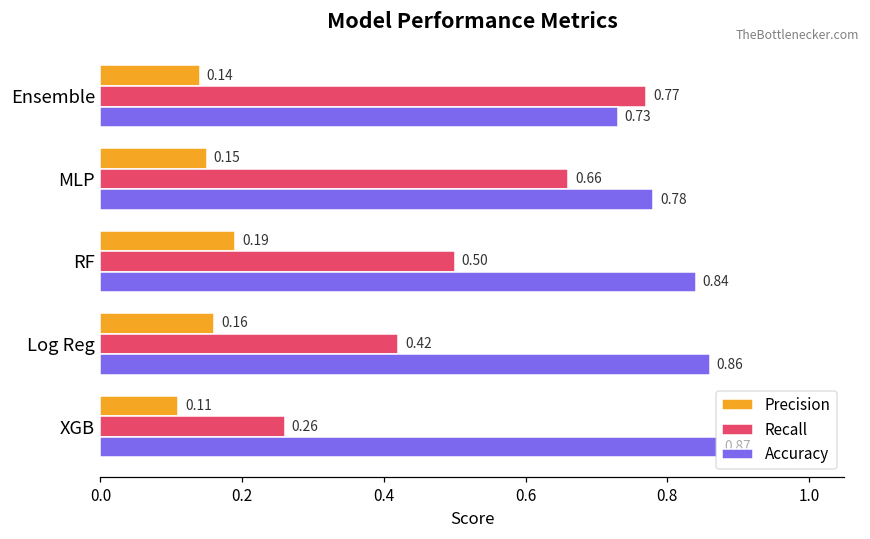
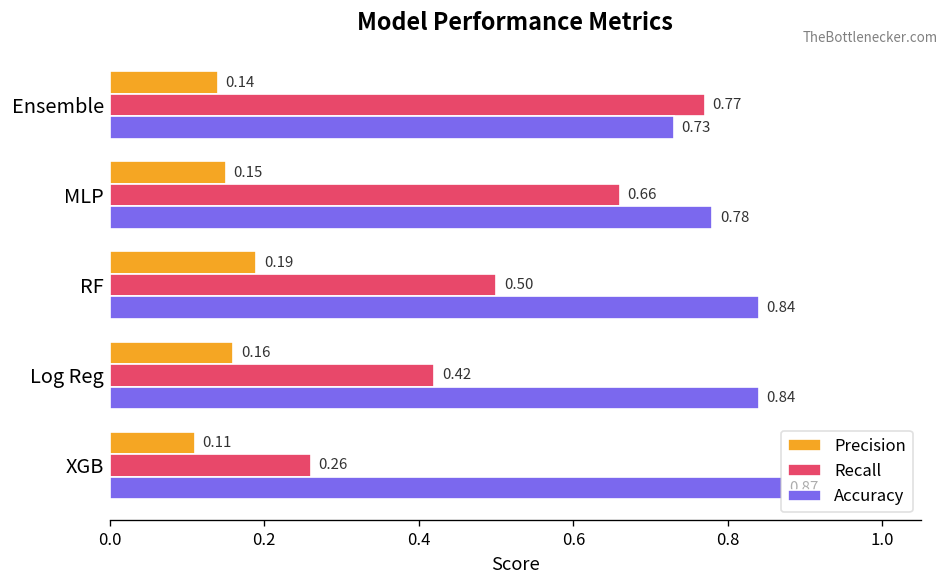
Accuracy, Log Reg: 0.86 -> 0.84
